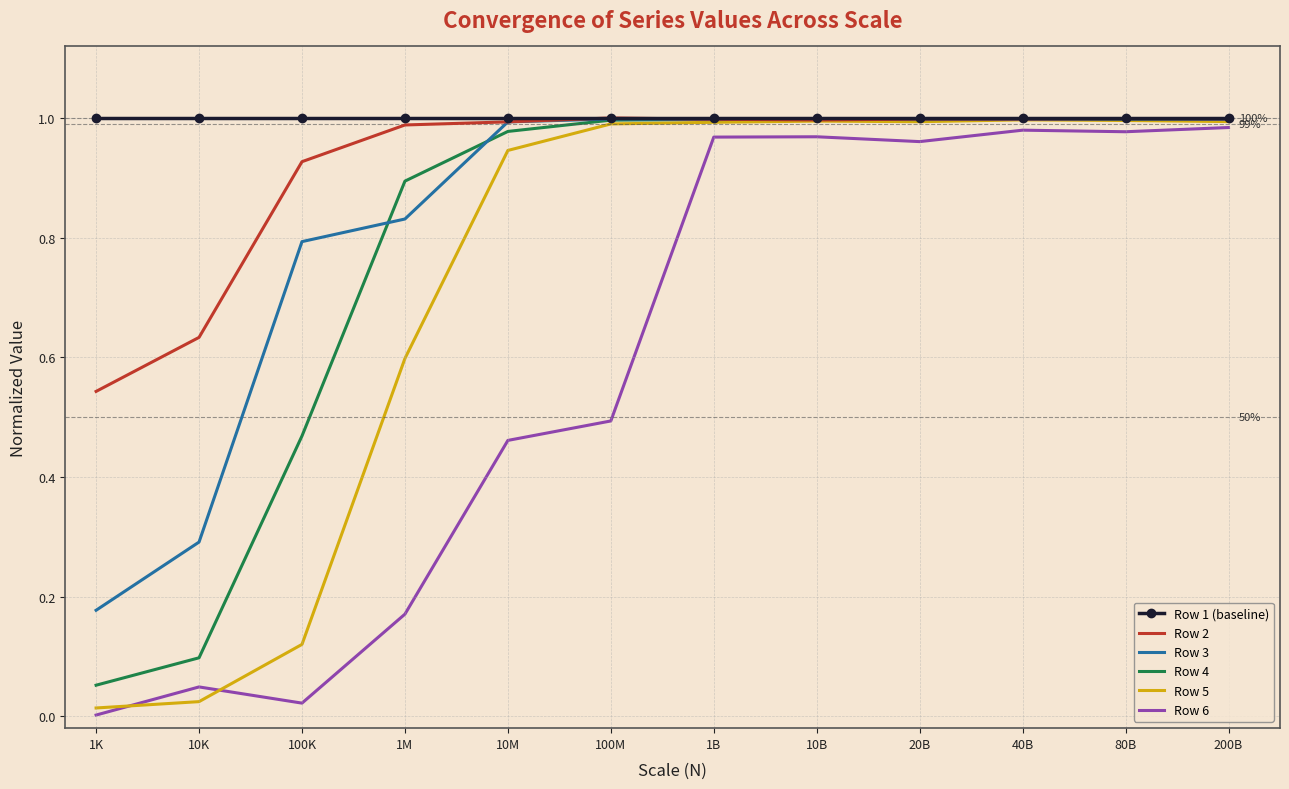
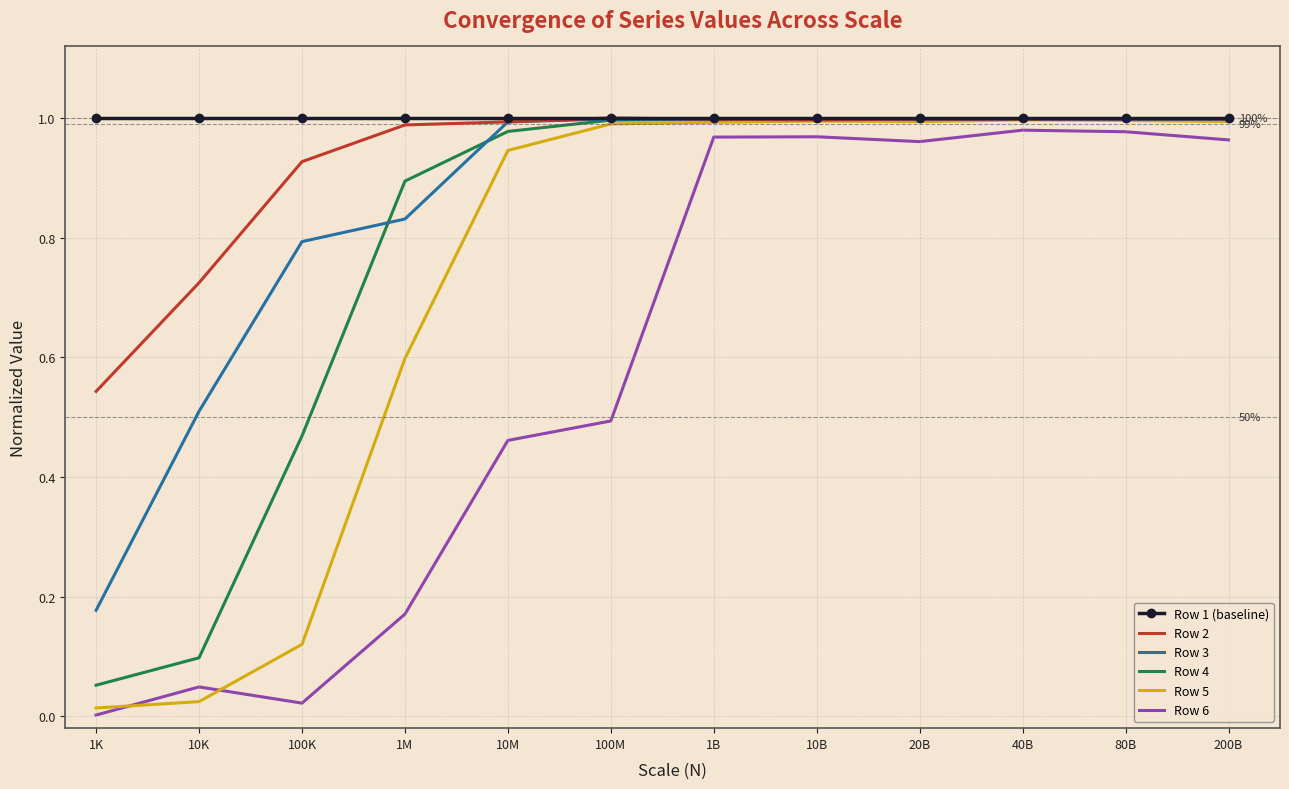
Row 2, 10K: 0.63 -> 0.72
Row 3, 10K: 0.29 -> 0.51
Row 6, 200B: 0.98 -> 0.96
